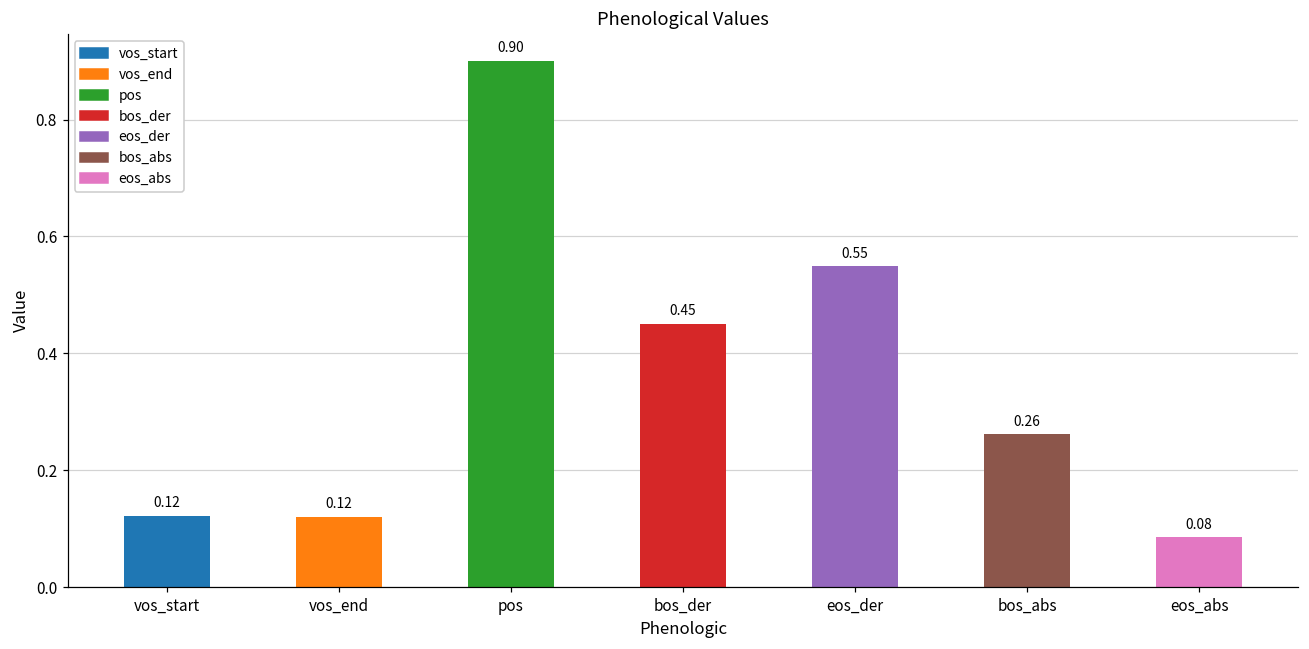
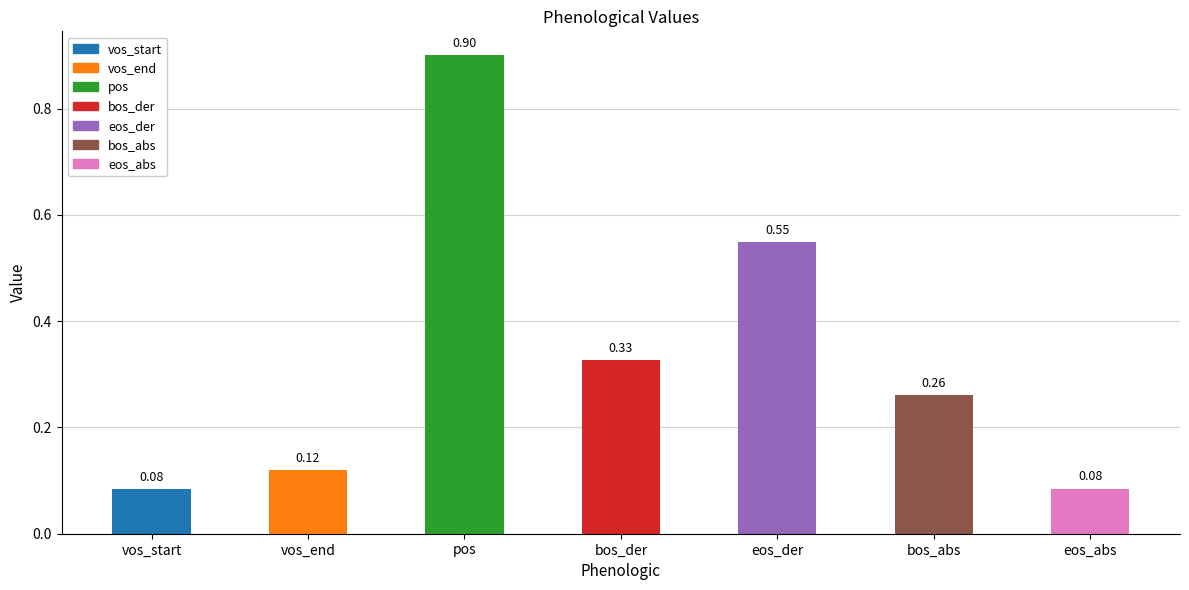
vos_start: 0.12 -> 0.08
bos_der: 0.45 -> 0.33
